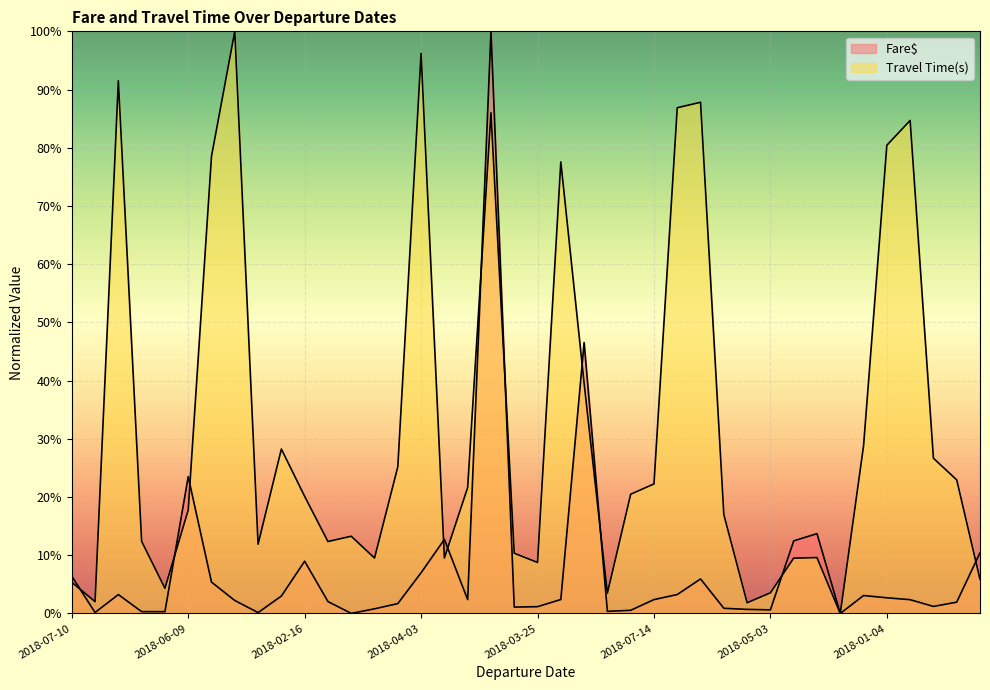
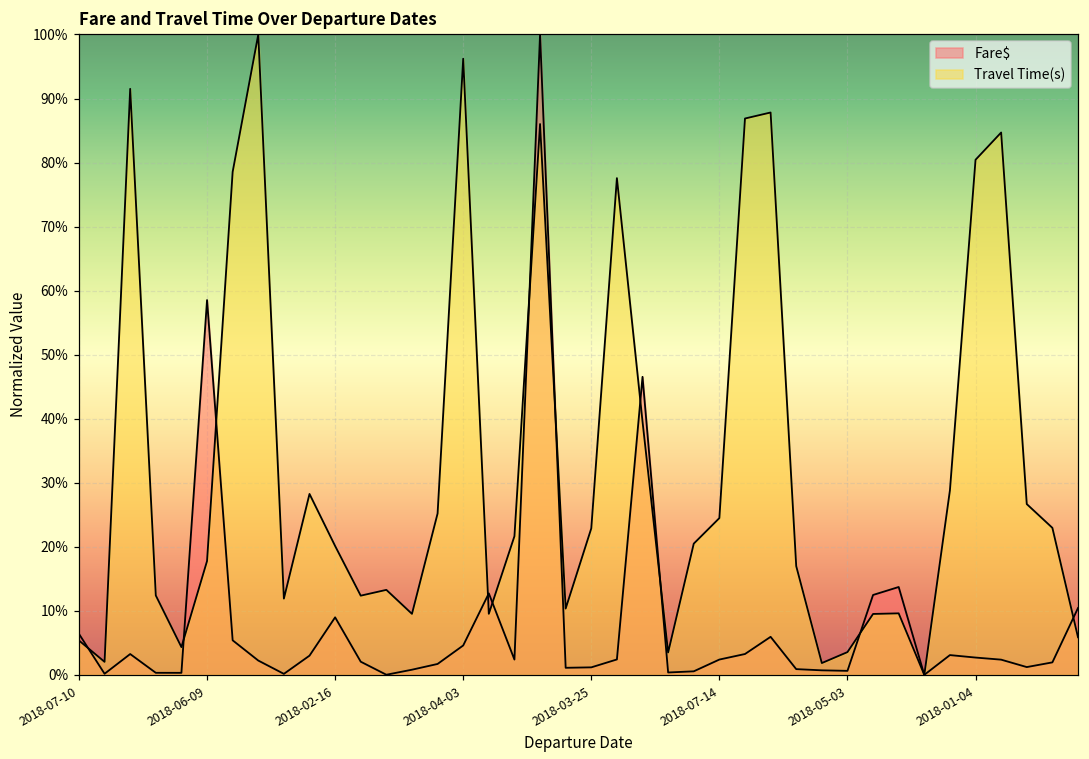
Fare$, 2018-06-09: 24% -> 59%
Fare$, 2018-04-03: 7% -> 5%
Travel Time(s), 2018-03-25: 9% -> 23%
Travel Time(s), 2018-07-14: 22% -> 24%
